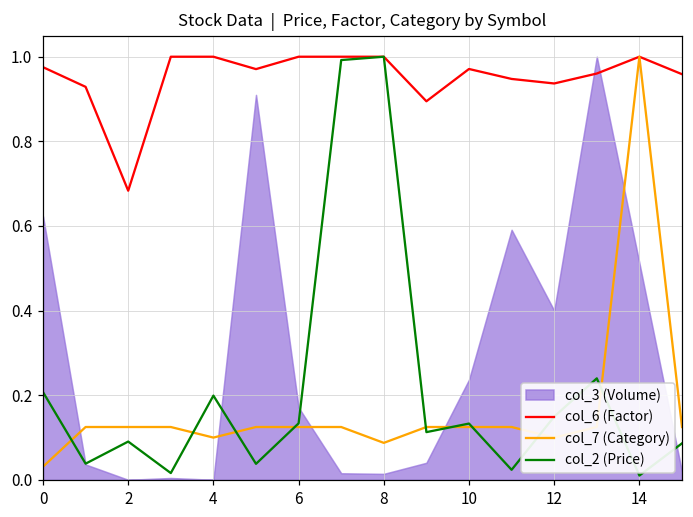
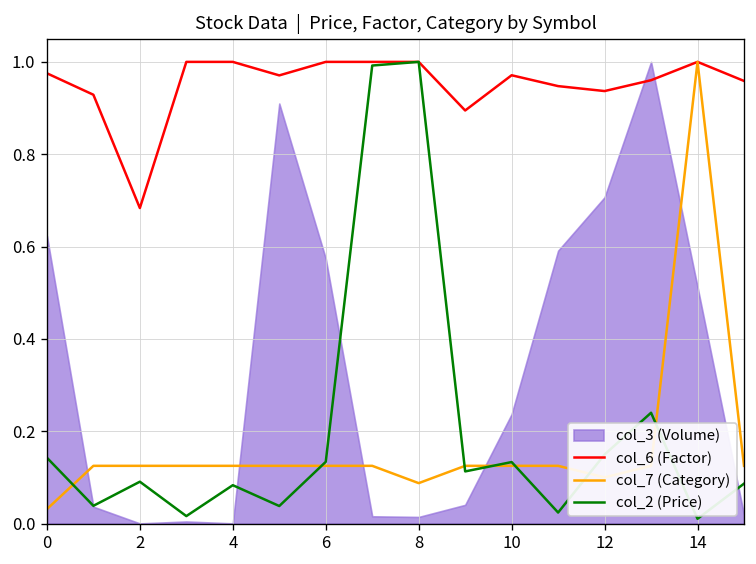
col_2 (Price), 0: 0.21 -> 0.14
col_7 (Category), 4: 0.10 -> 0.13
col_2 (Price), 4: 0.20 -> 0.08
col_3 (Volume), 6: 0.17 -> 0.57
col_3 (Volume), 12: 0.40 -> 0.71
